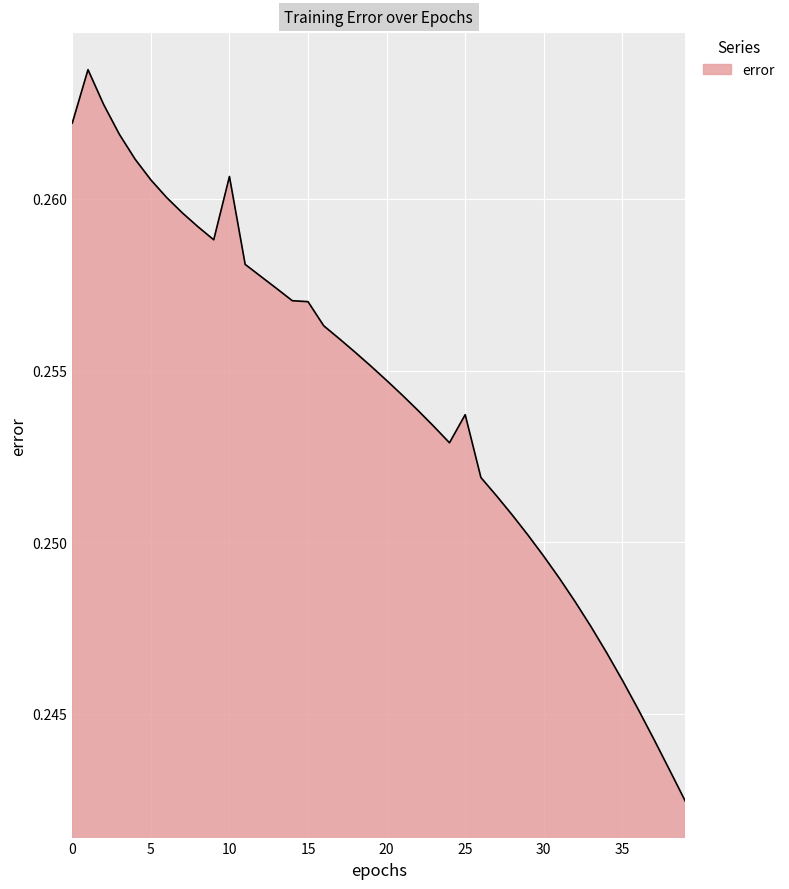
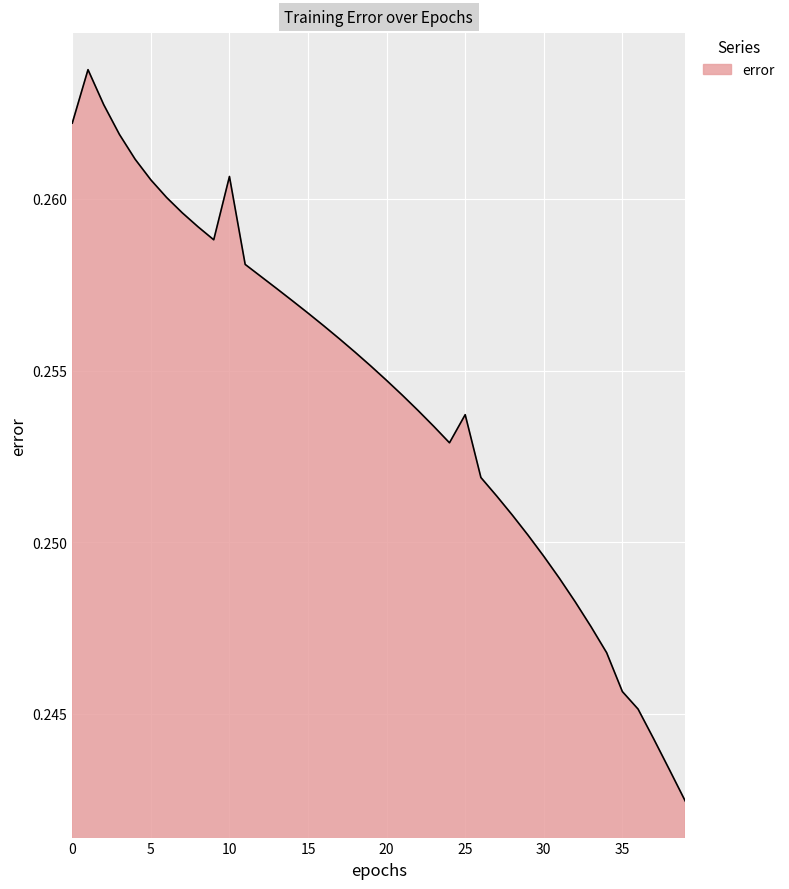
15: 0.2570 -> 0.2567
35: 0.2460 -> 0.2457
